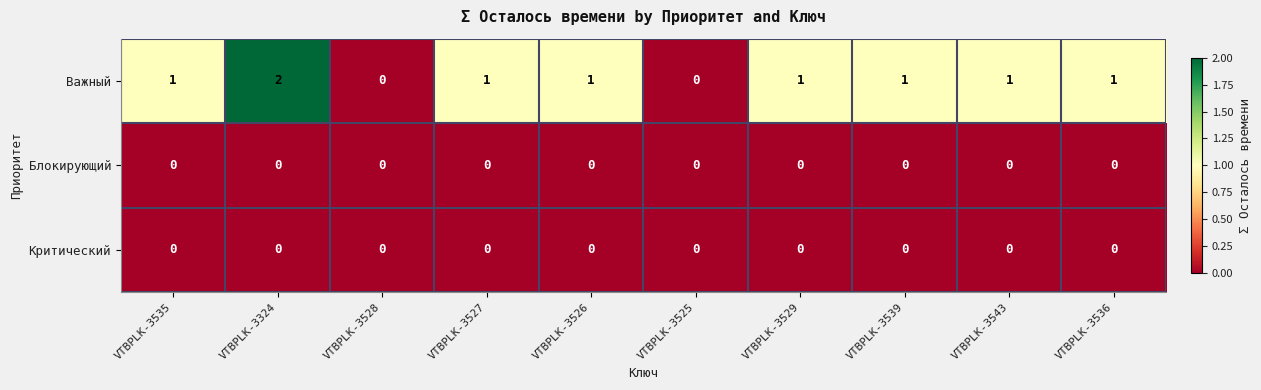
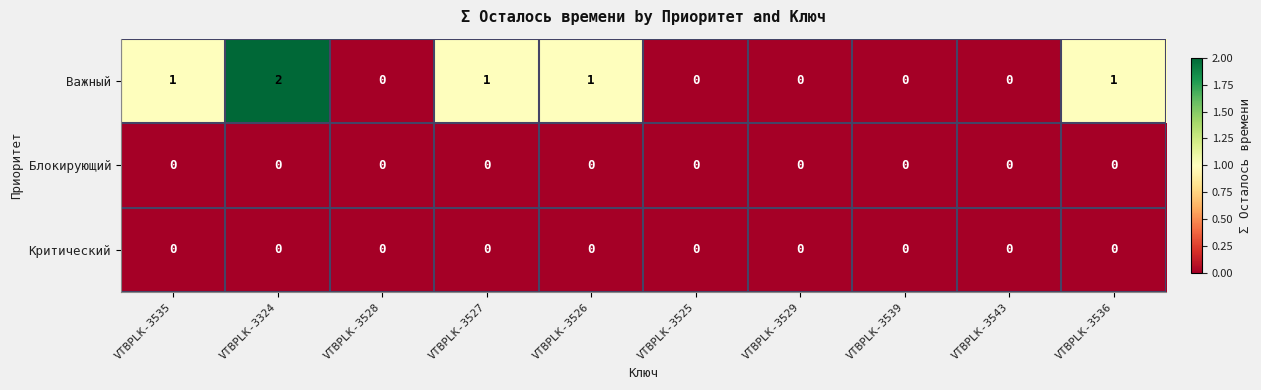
Важный, VTBPLK-3529: 1 -> 0
Важный, VTBPLK-3539: 1 -> 0
Важный, VTBPLK-3543: 1 -> 0
